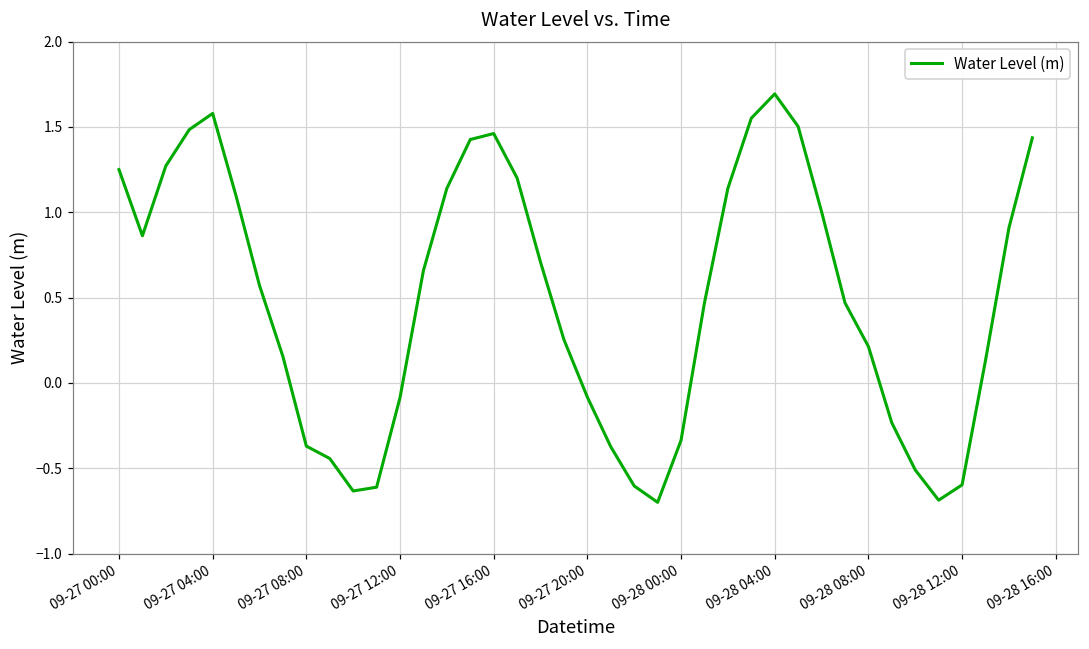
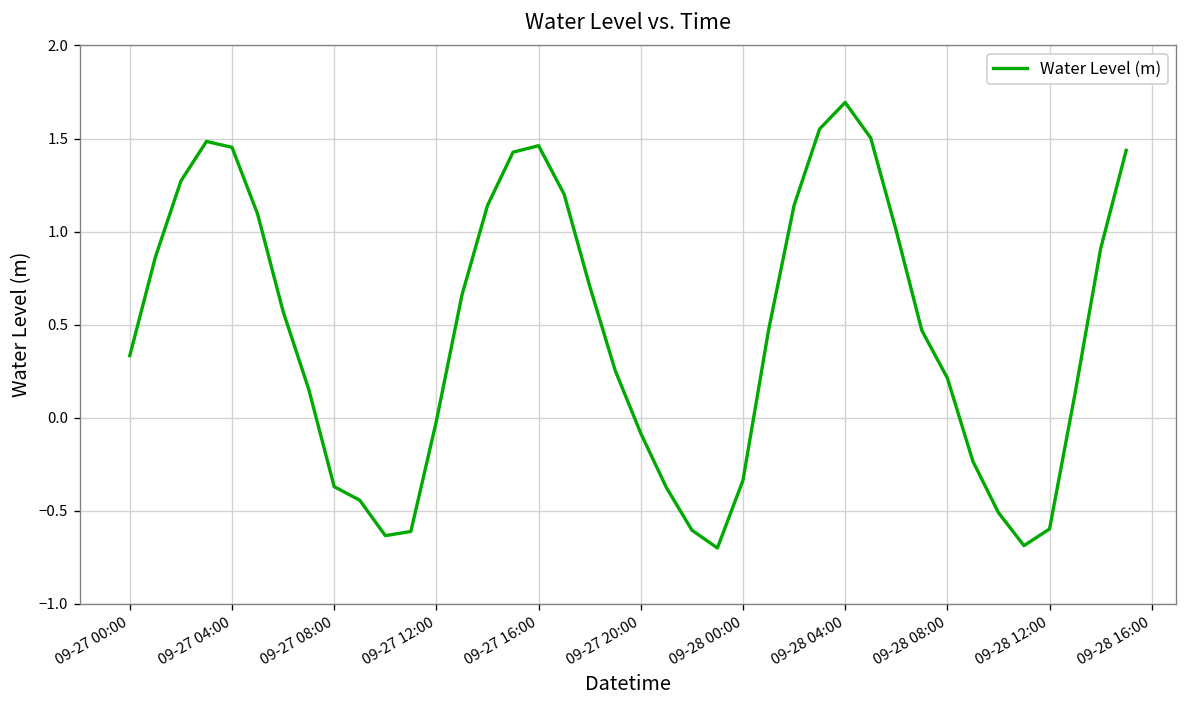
09-27 00:00: 1.25 -> 0.33
09-27 04:00: 1.58 -> 1.45
09-27 12:00: -0.09 -> -0.02
